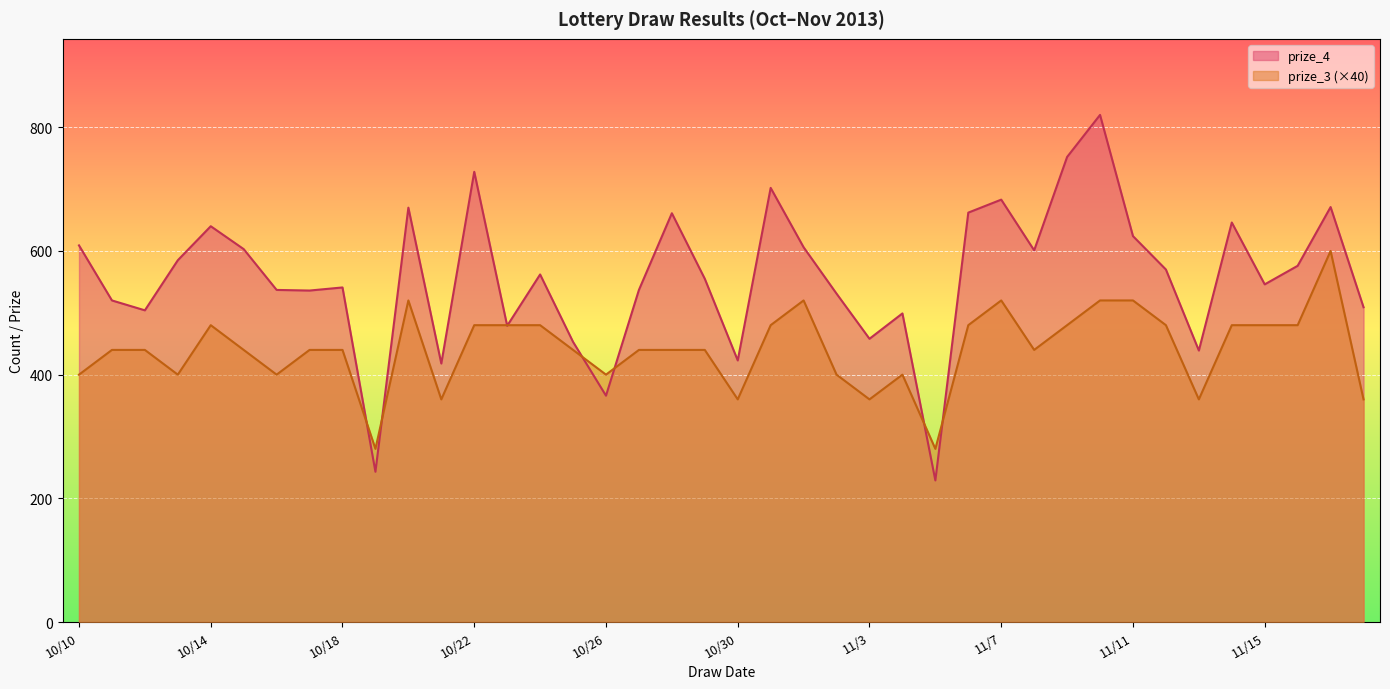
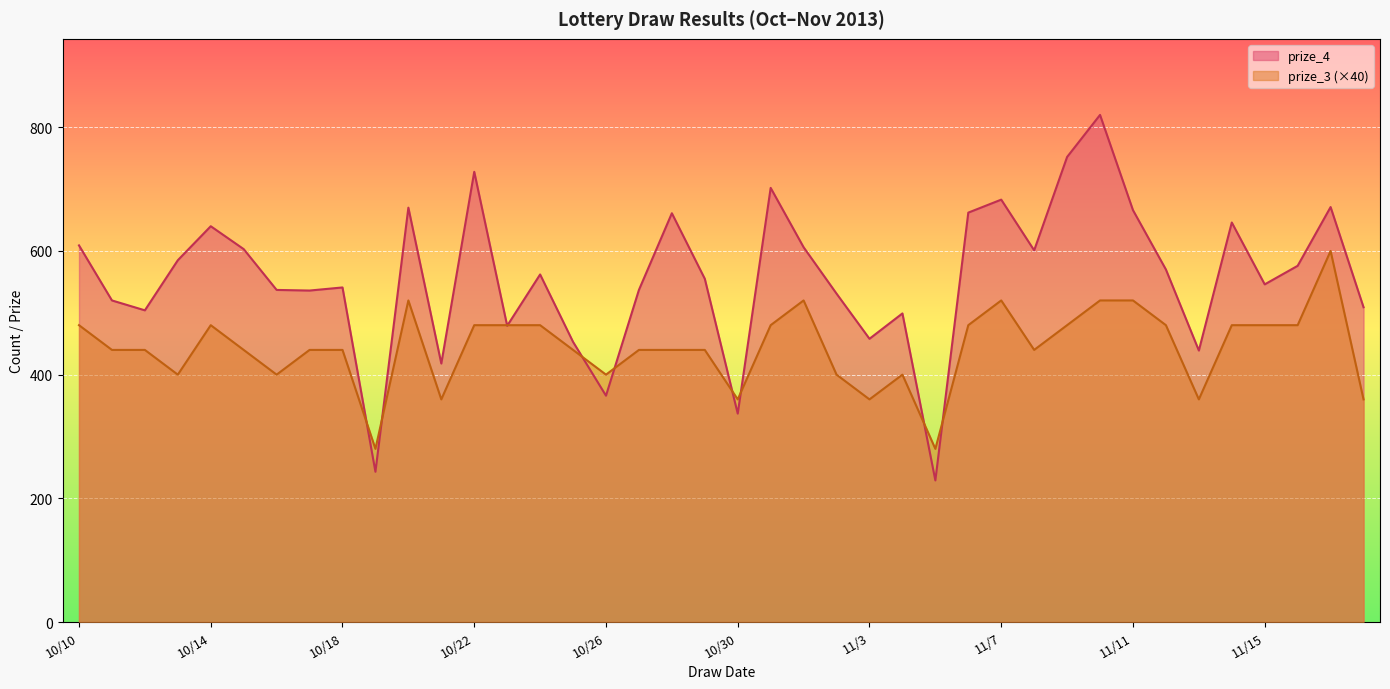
prize_3 (×40), 10/10: 400 -> 480
prize_4, 10/30: 420 -> 340
prize_4, 11/11: 620 -> 670
